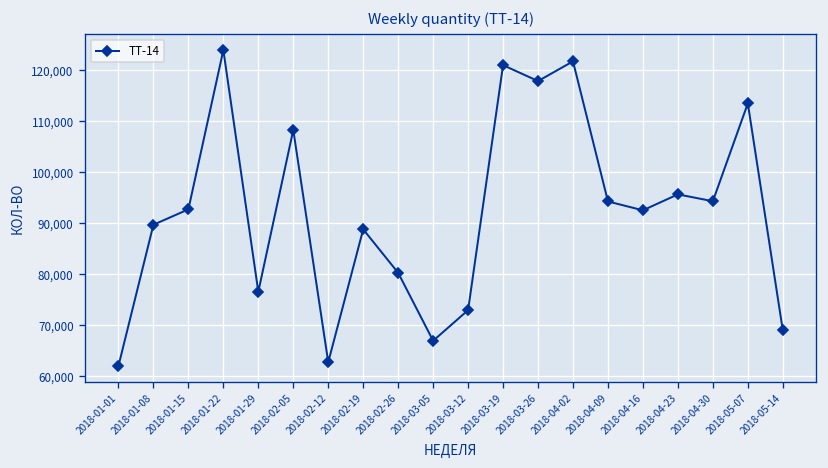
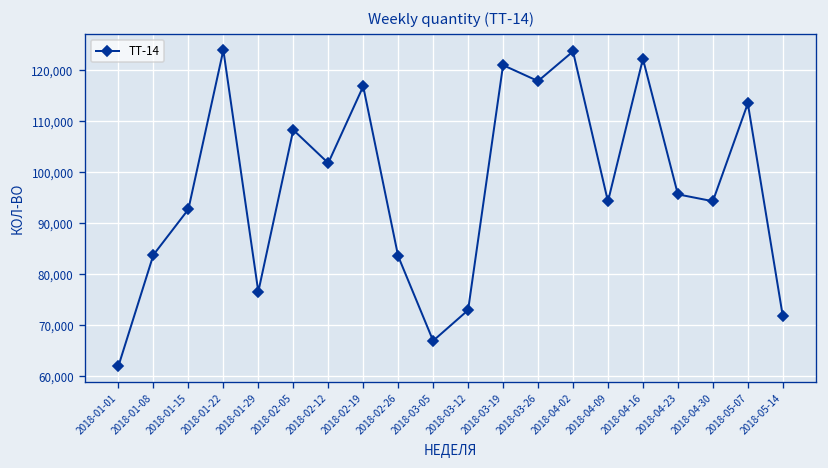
2018-01-08: 90,000 -> 84,000
2018-02-12: 63,000 -> 102,000
2018-02-19: 89,000 -> 117,000
2018-02-26: 80,000 -> 84,000
2018-04-02: 122,000 -> 124,000
2018-04-16: 93,000 -> 122,000
2018-05-14: 69,000 -> 72,000
